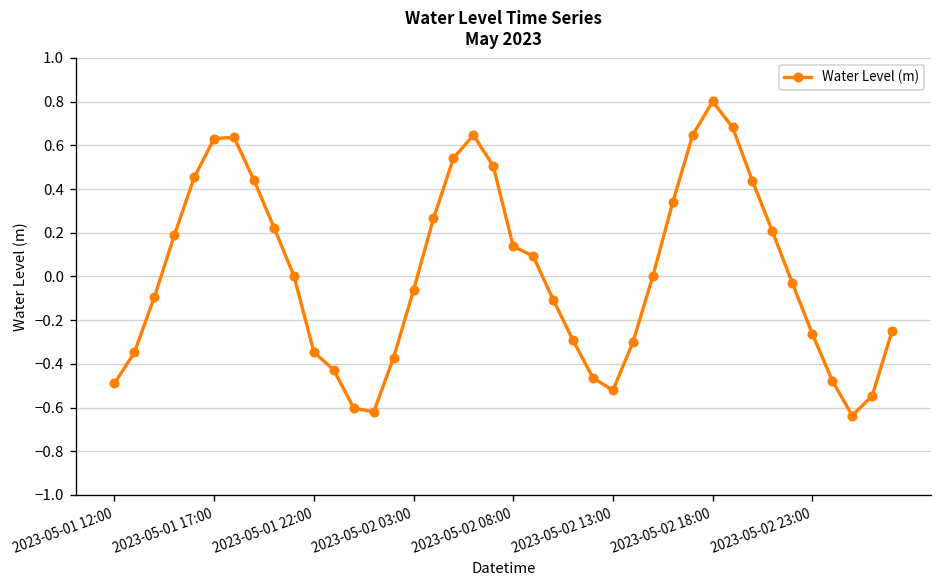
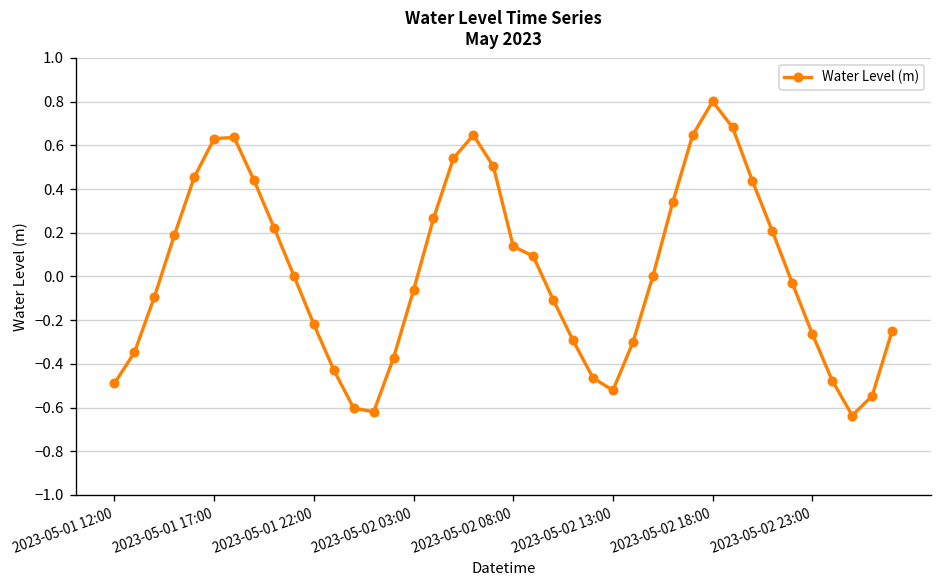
2023-05-01 22:00: -0.35 -> -0.22
